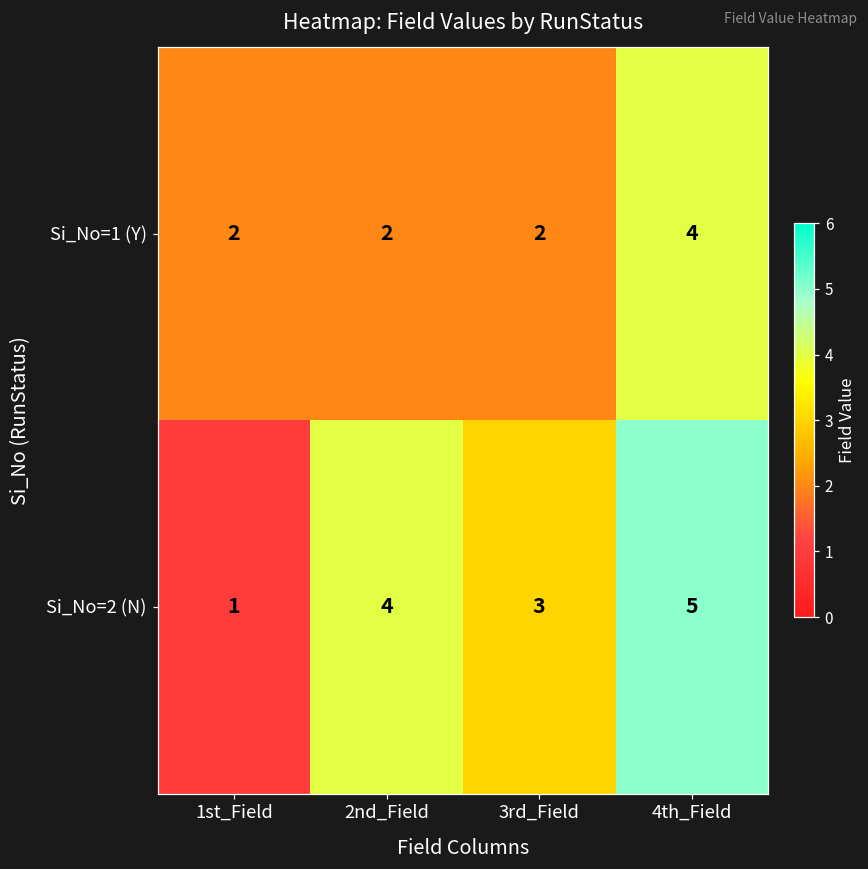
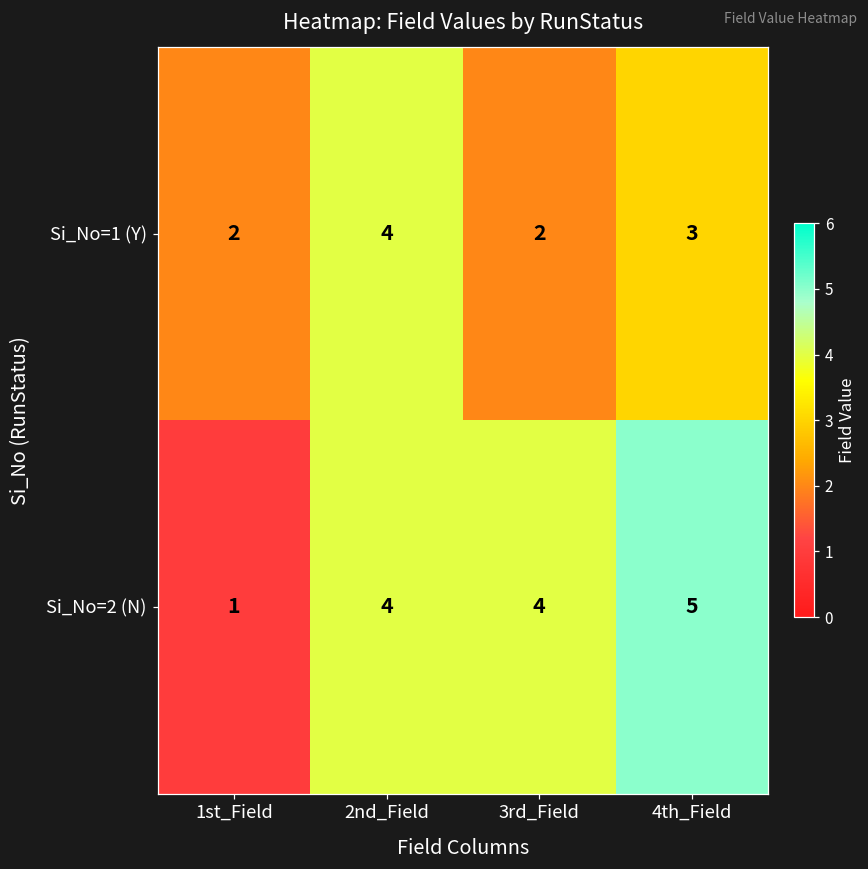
Si_No=1 (Y), 2nd_Field: 2 -> 4
Si_No=1 (Y), 4th_Field: 4 -> 3
Si_No=2 (N), 3rd_Field: 3 -> 4
